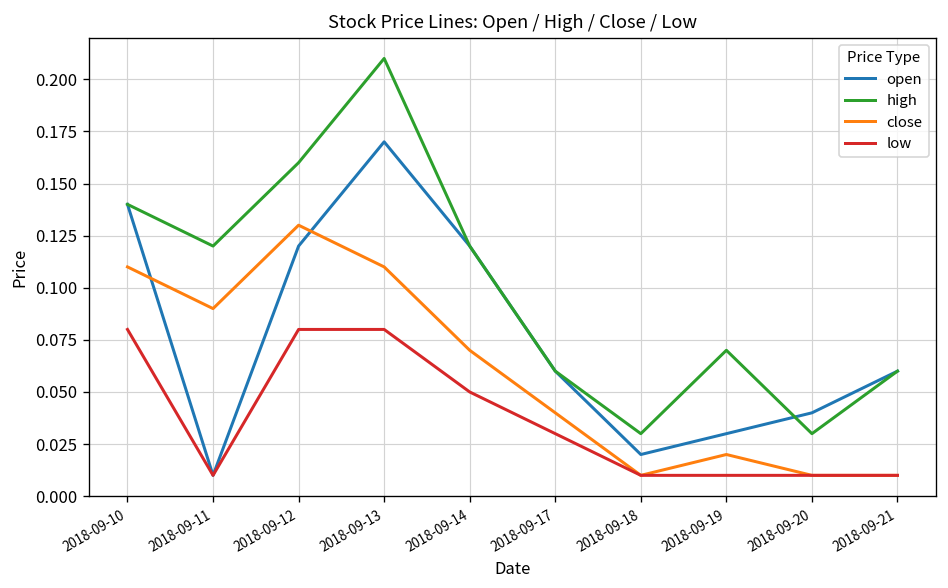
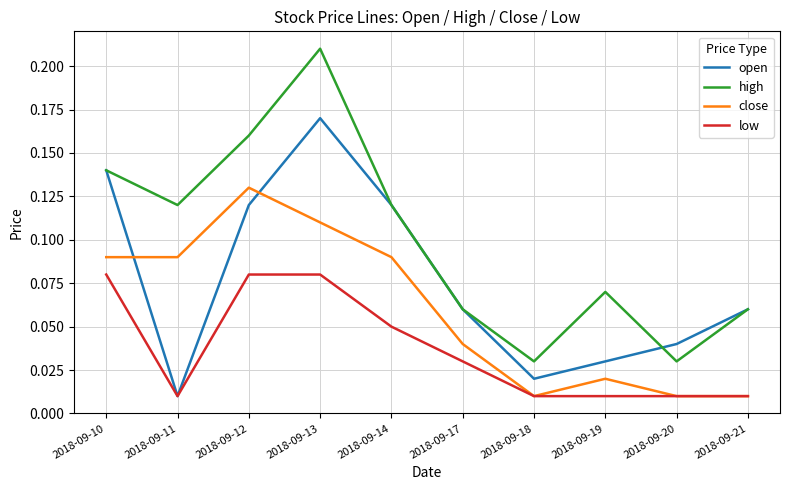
close, 2018-09-10: 0.11 -> 0.09
close, 2018-09-14: 0.07 -> 0.09
